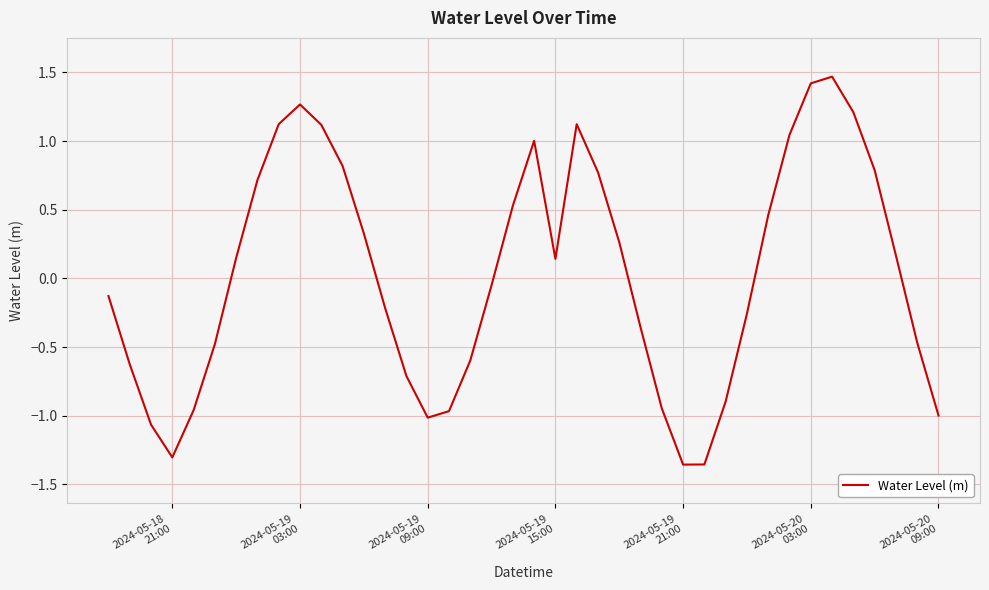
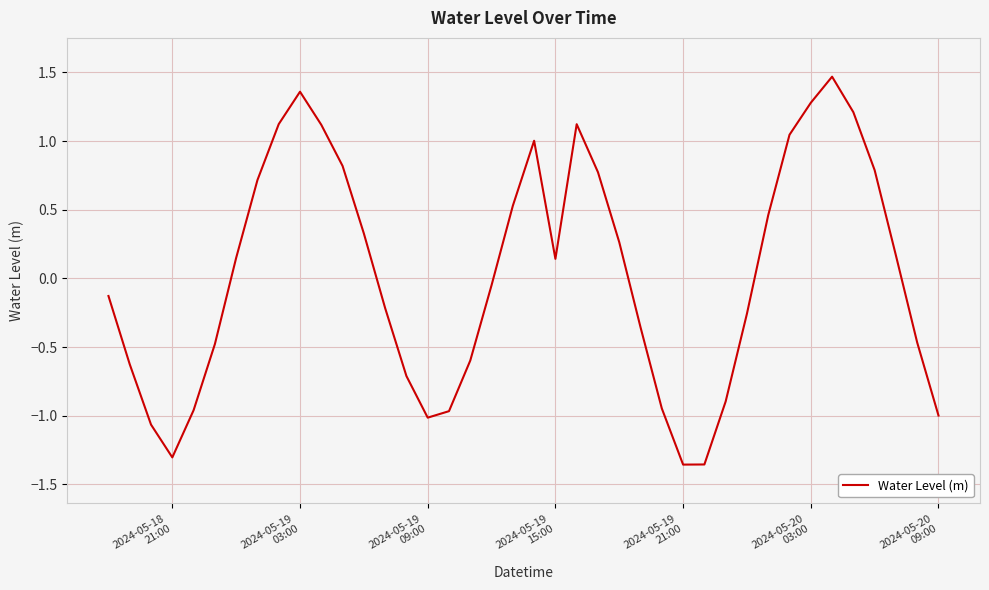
2024-05-19 03:00: 1.27 -> 1.36
2024-05-20 03:00: 1.42 -> 1.28
